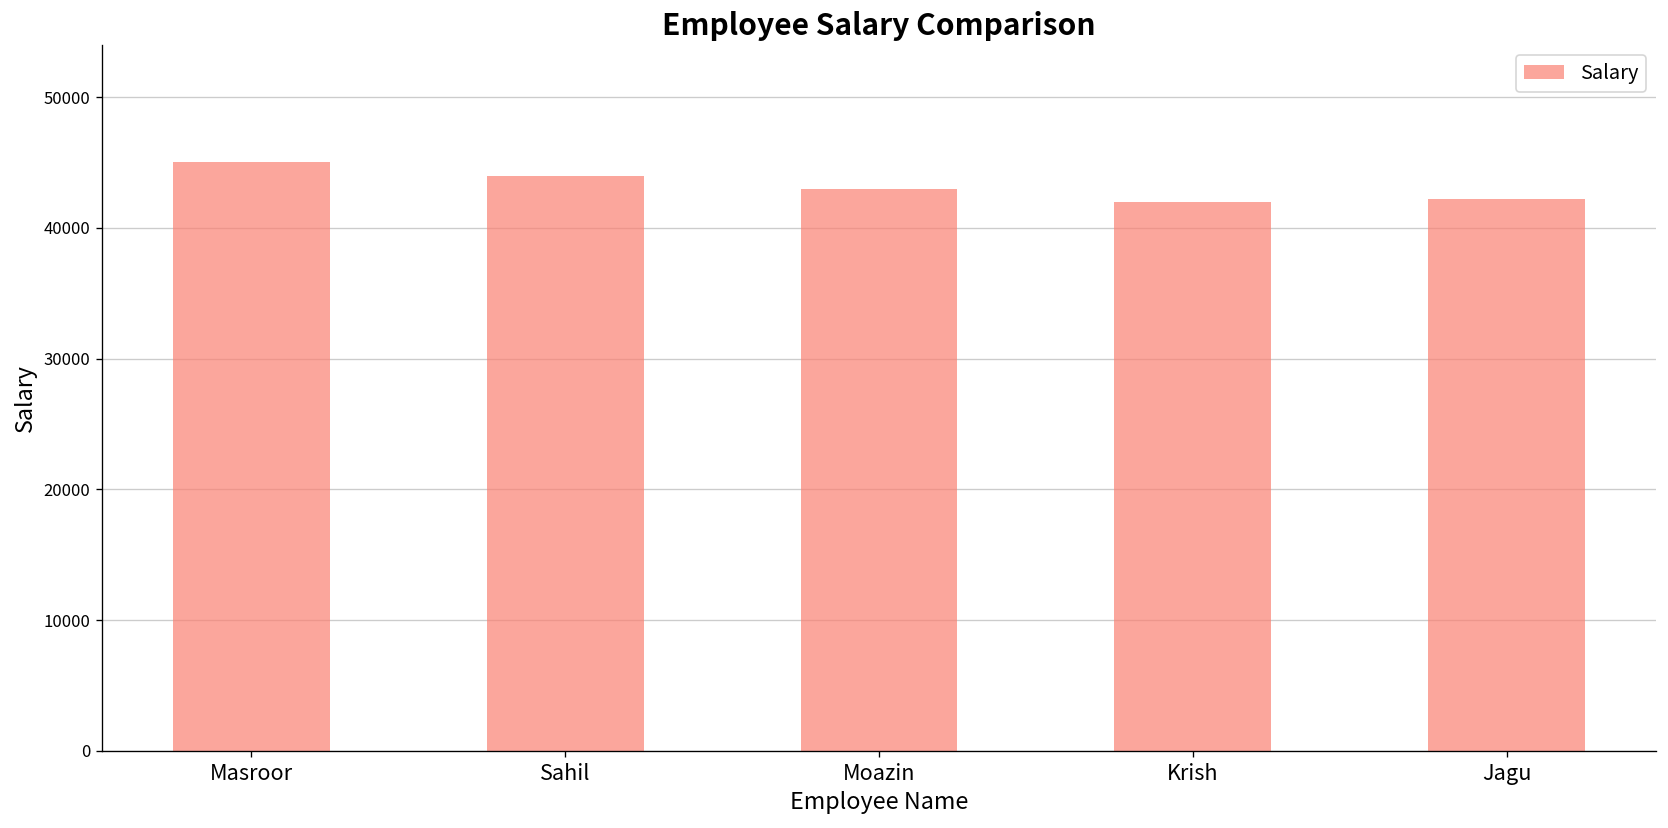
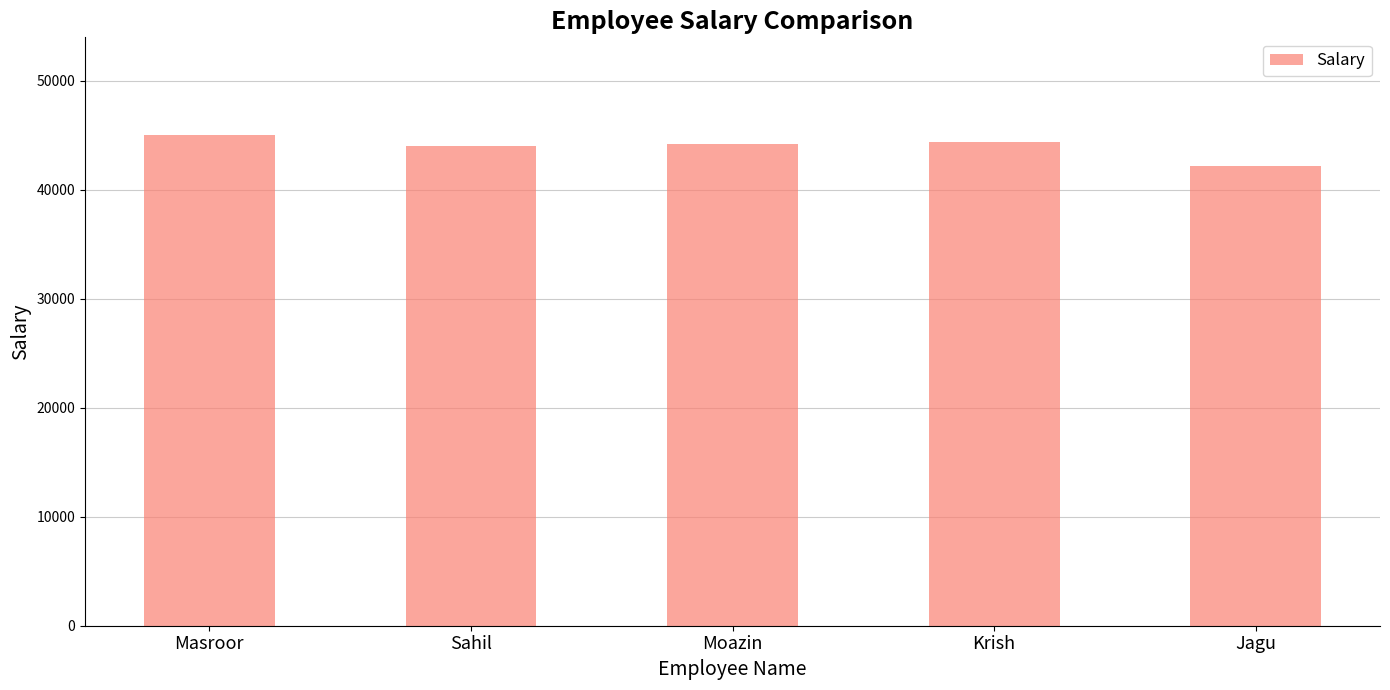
Moazin: 43000 -> 44200
Krish: 42000 -> 44400
